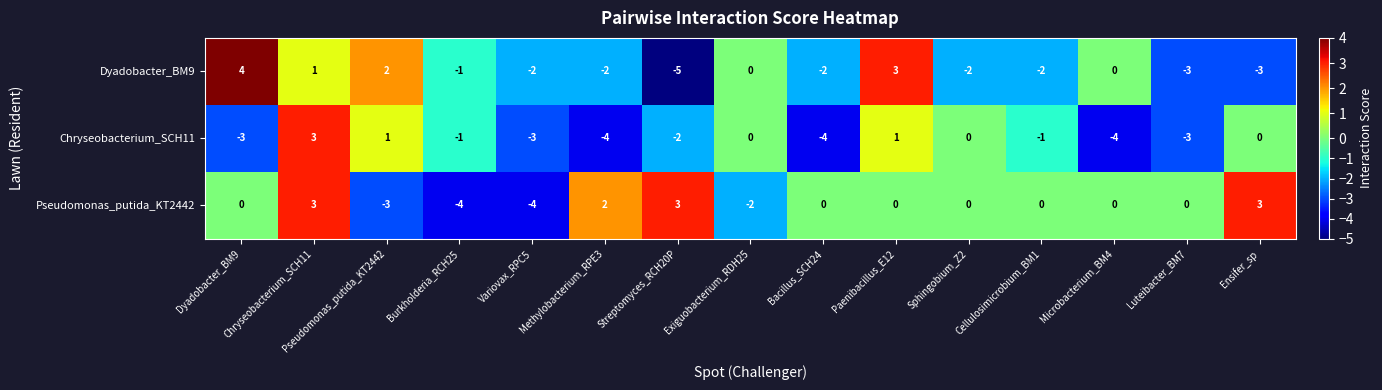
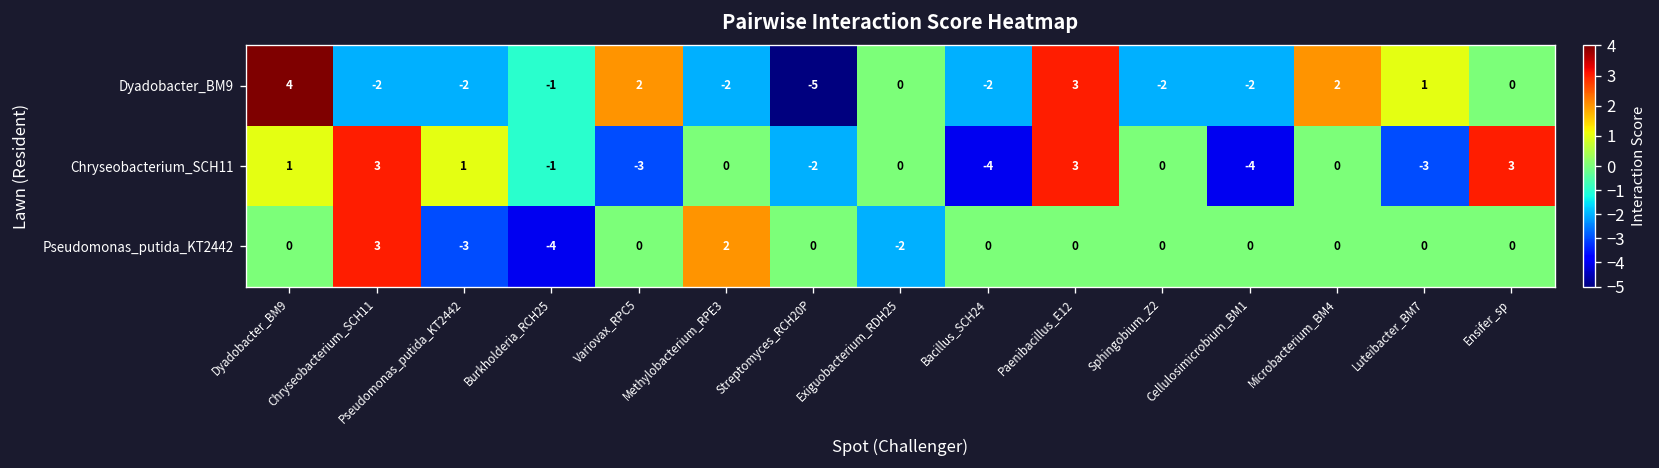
Dyadobacter_BM9, Chryseobacterium_SCH11: 1 -> -2
Dyadobacter_BM9, Pseudomonas_putida_KT2442: 2 -> -2
Dyadobacter_BM9, Variovax_RPC5: -2 -> 2
Dyadobacter_BM9, Microbacterium_BM4: 0 -> 2
Dyadobacter_BM9, Luteibacter_BM7: -3 -> 1
Dyadobacter_BM9, Ensifer_sp: -3 -> 0
Chryseobacterium_SCH11, Dyadobacter_BM9: -3 -> 1
Chryseobacterium_SCH11, Methylobacterium_RPE3: -4 -> 0
Chryseobacterium_SCH11, Paenibacillus_E12: 1 -> 3
Chryseobacterium_SCH11, Cellulosimicrobium_BM1: -1 -> -4
Chryseobacterium_SCH11, Microbacterium_BM4: -4 -> 0
Chryseobacterium_SCH11, Ensifer_sp: 0 -> 3
Pseudomonas_putida_KT2442, Variovax_RPC5: -4 -> 0
Pseudomonas_putida_KT2442, Streptomyces_RCH20P: 3 -> 0
Pseudomonas_putida_KT2442, Ensifer_sp: 3 -> 0
